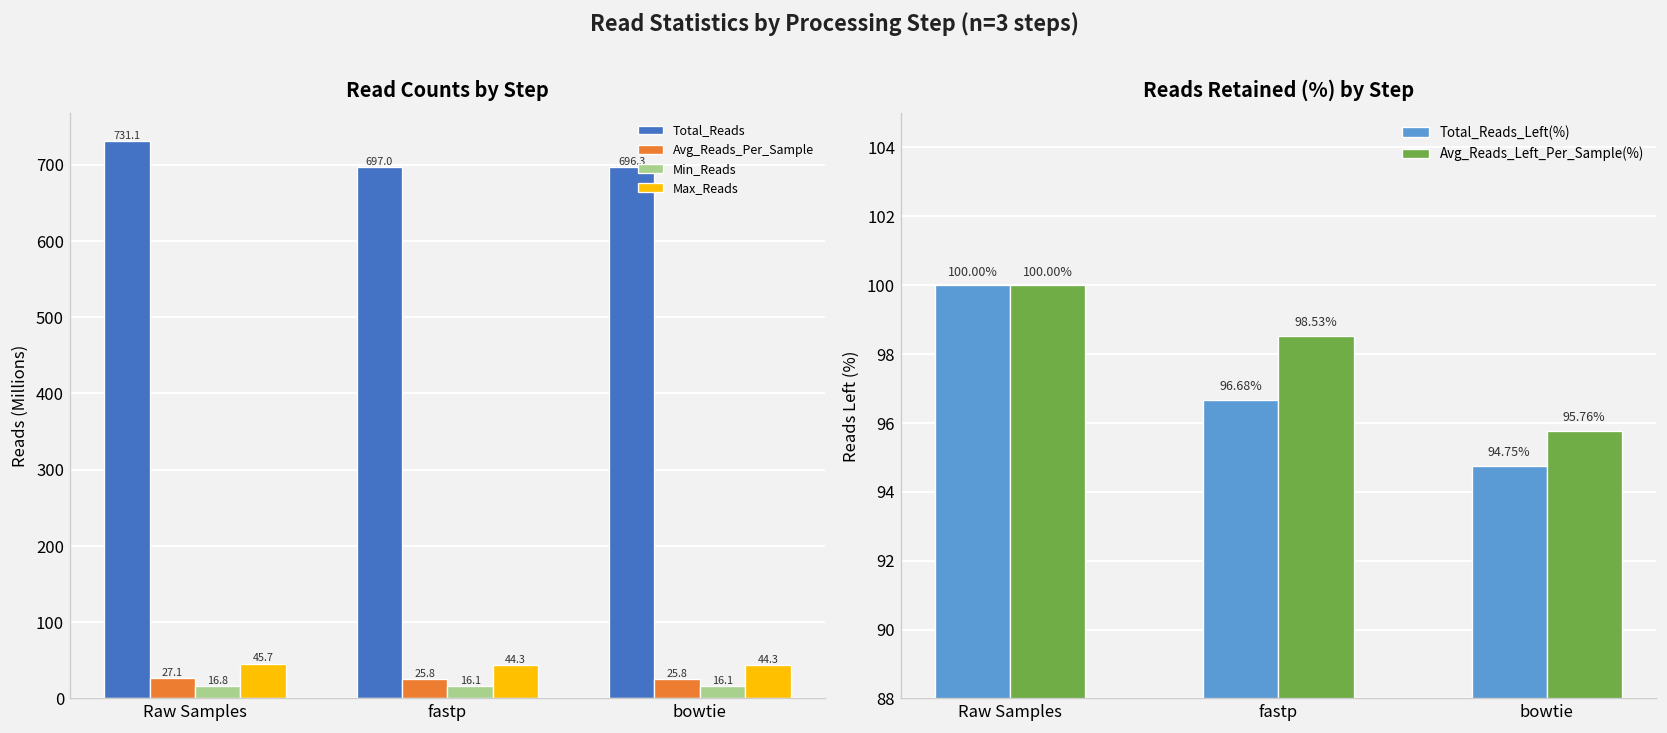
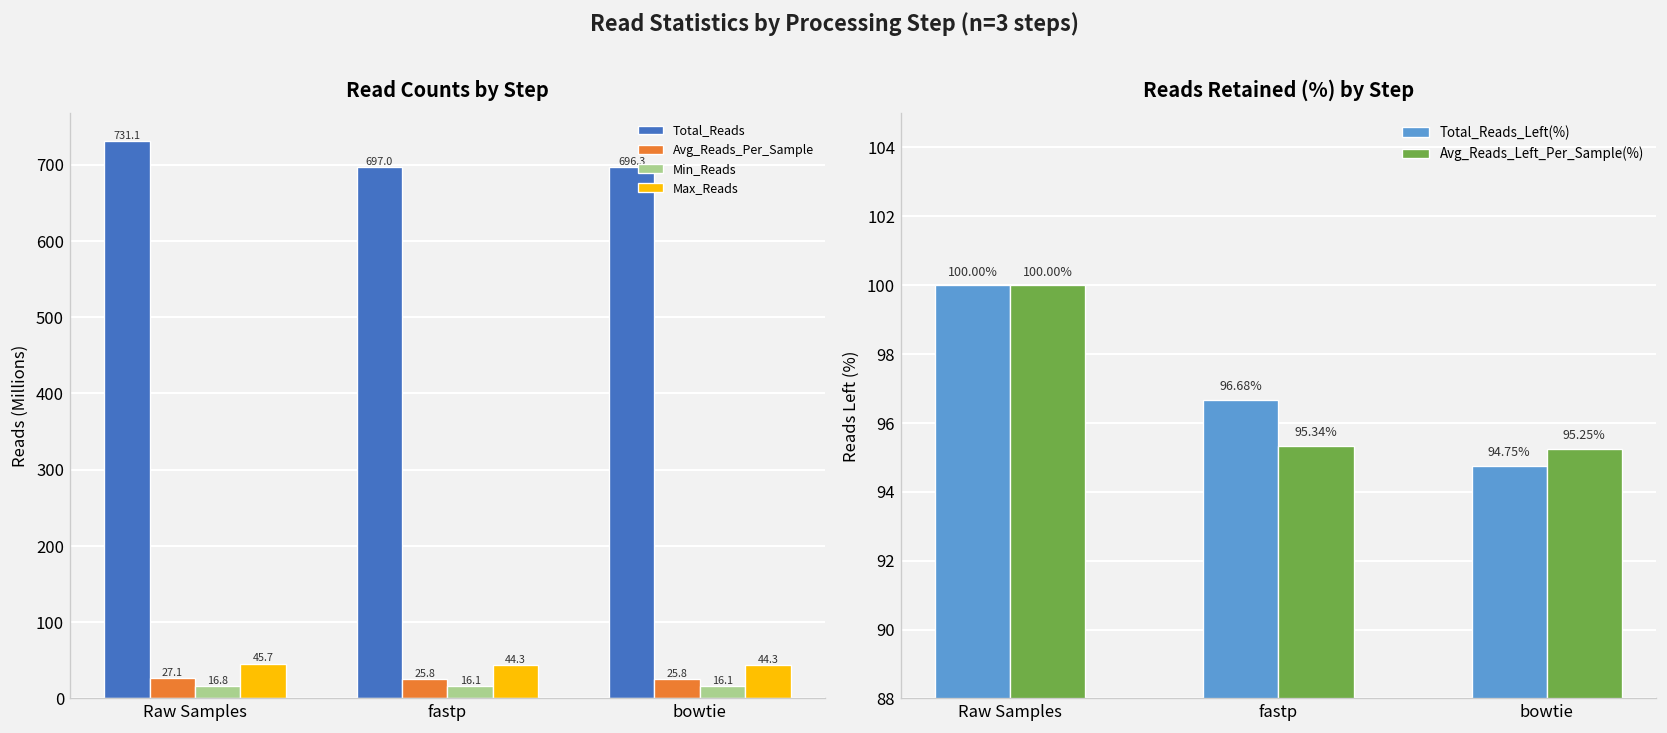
Reads Retained (%) by Step, Avg_Reads_Left_Per_Sample(%), fastp: 98.53% -> 95.34%
Reads Retained (%) by Step, Avg_Reads_Left_Per_Sample(%), bowtie: 95.76% -> 95.25%
